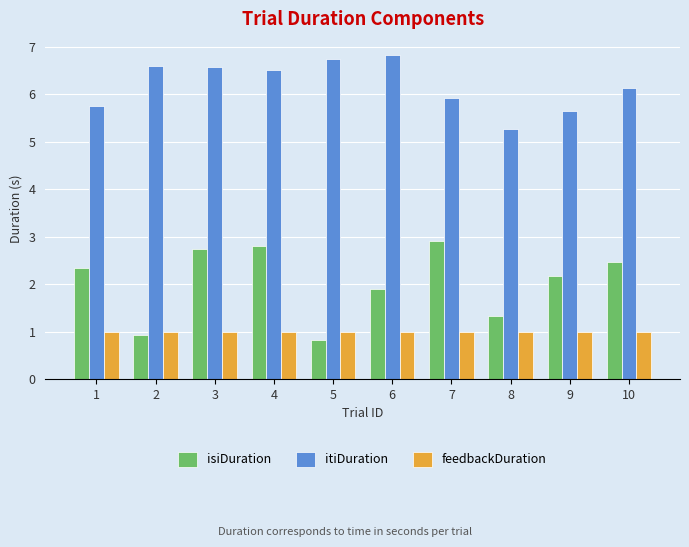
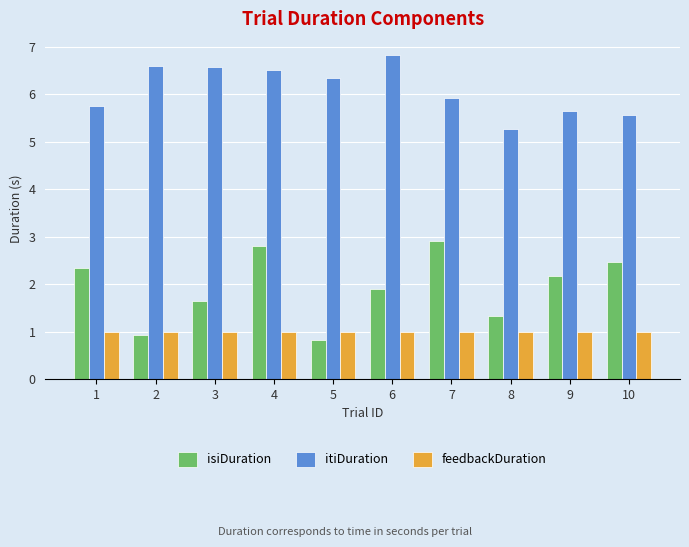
isiDuration, 3: 2.7 -> 1.6
itiDuration, 5: 6.7 -> 6.3
itiDuration, 10: 6.1 -> 5.6
